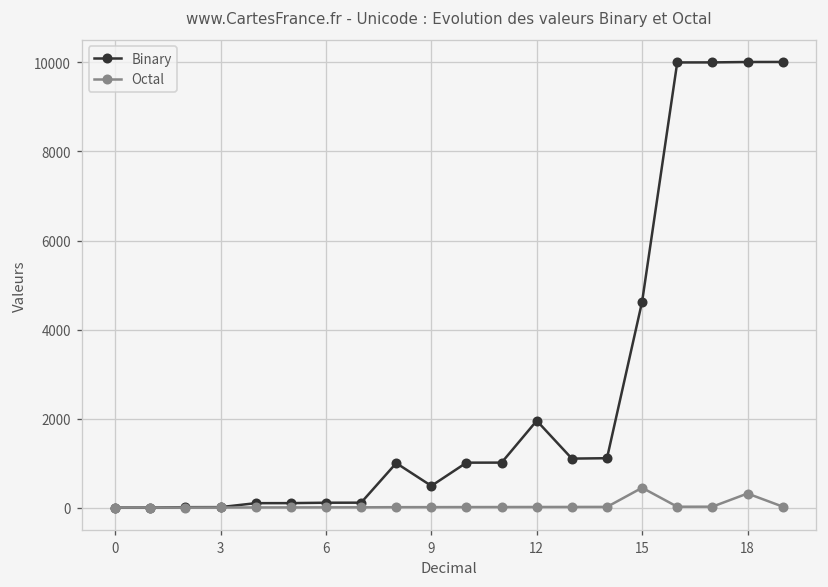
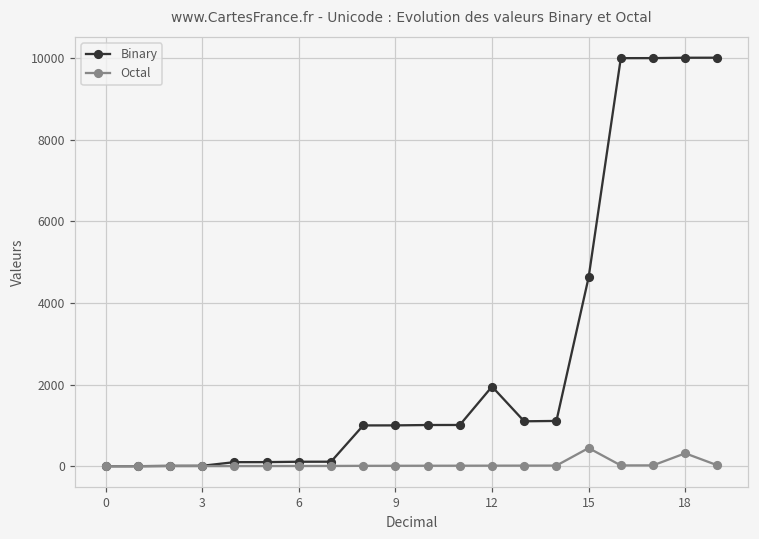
Binary, 9: 500 -> 1000
